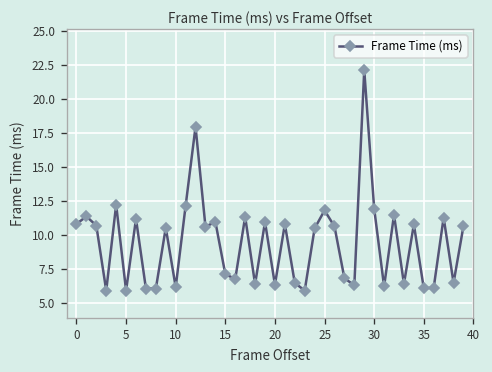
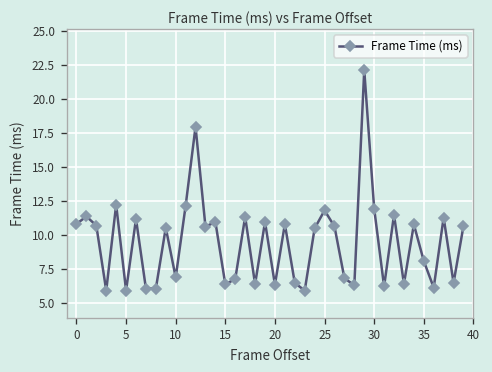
10: 6.1 -> 6.9
15: 7.1 -> 6.3
35: 6.1 -> 8.1
